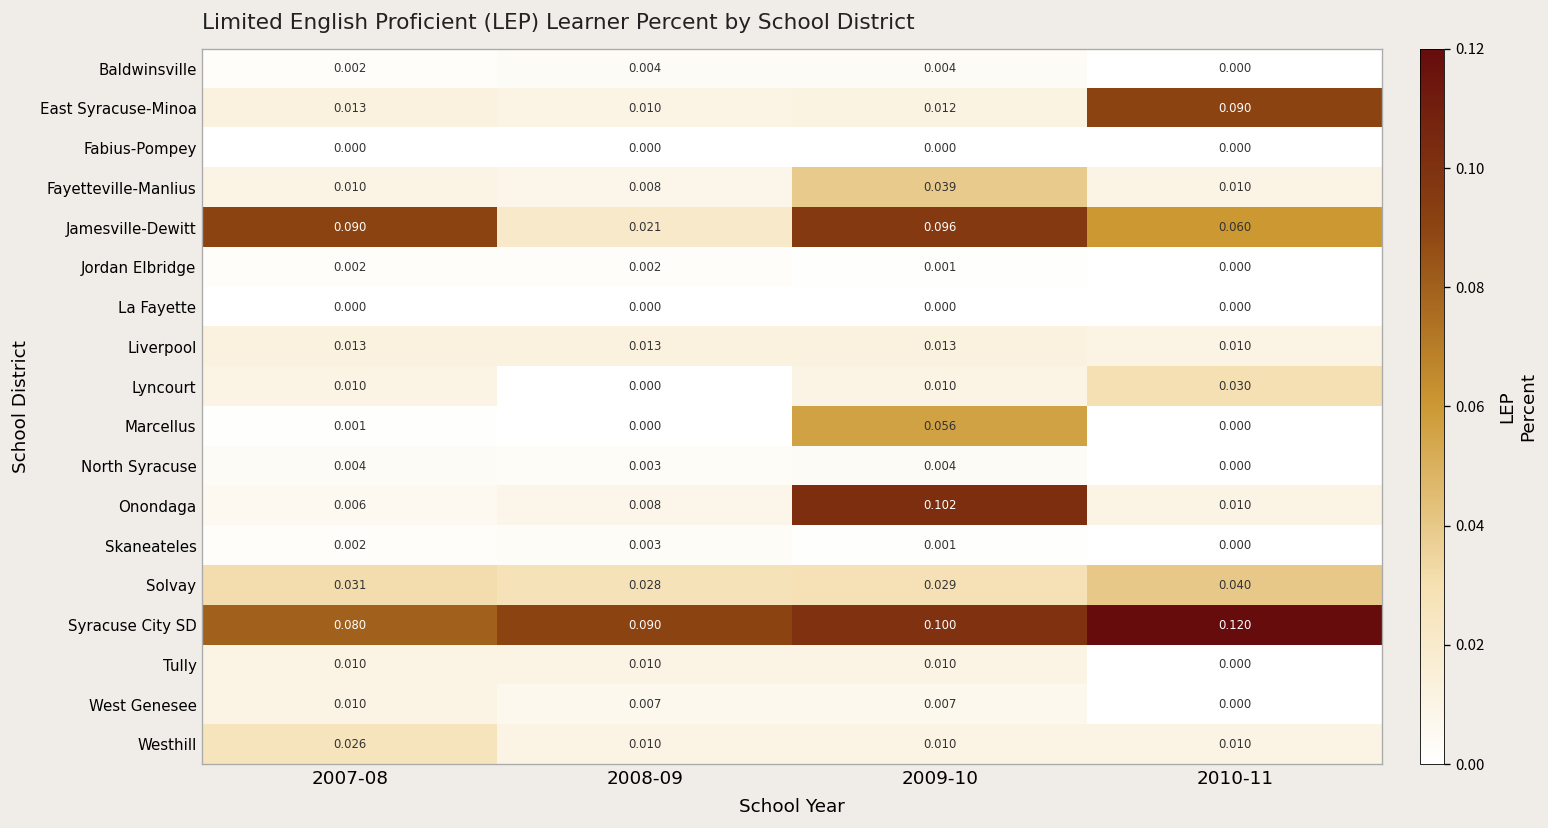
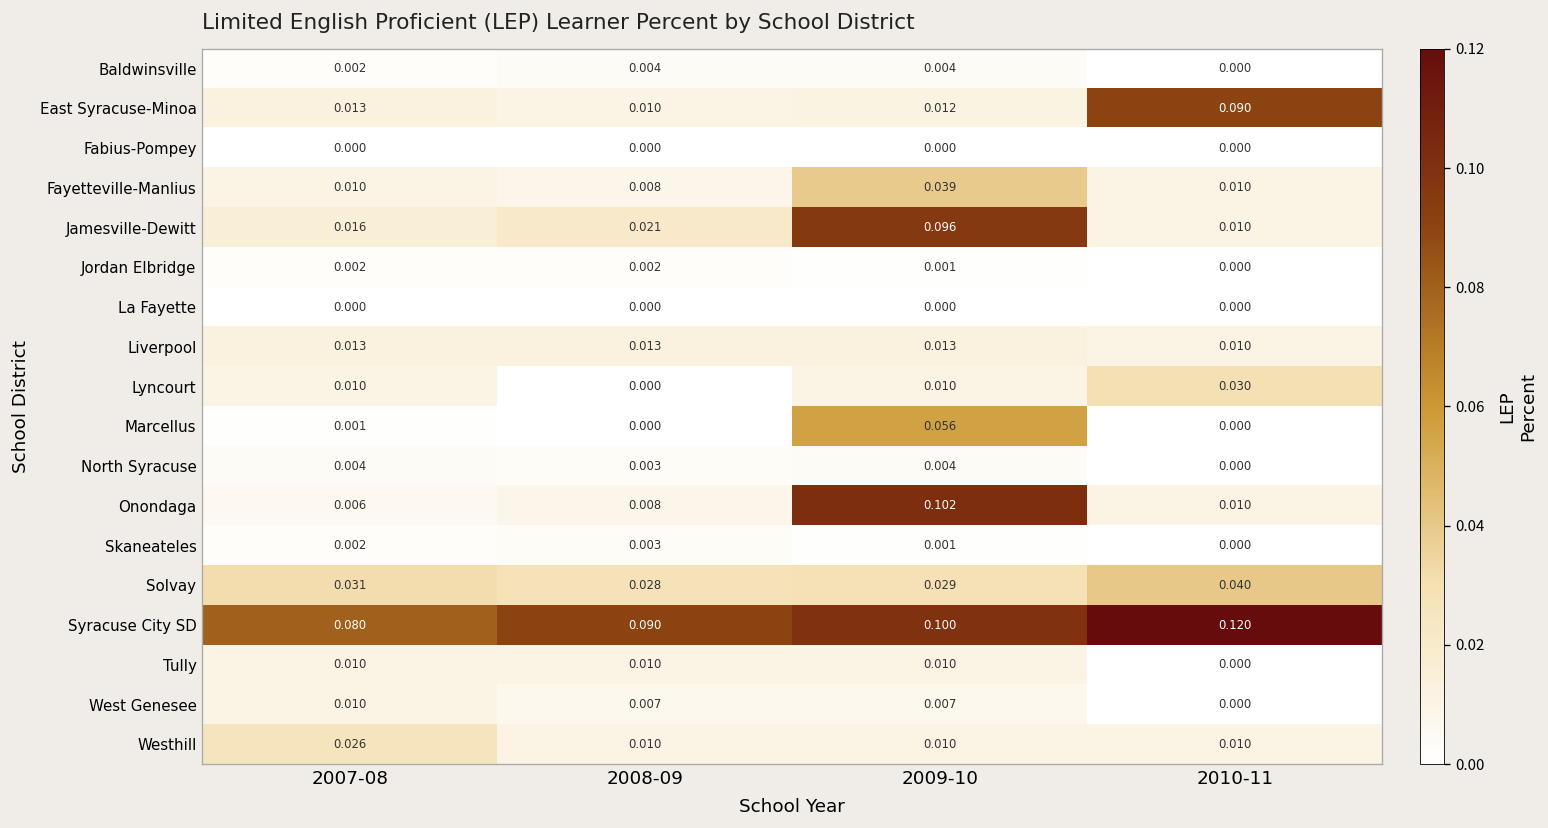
Jamesville-Dewitt, 2007-08: 0.090 -> 0.016
Jamesville-Dewitt, 2010-11: 0.060 -> 0.010
